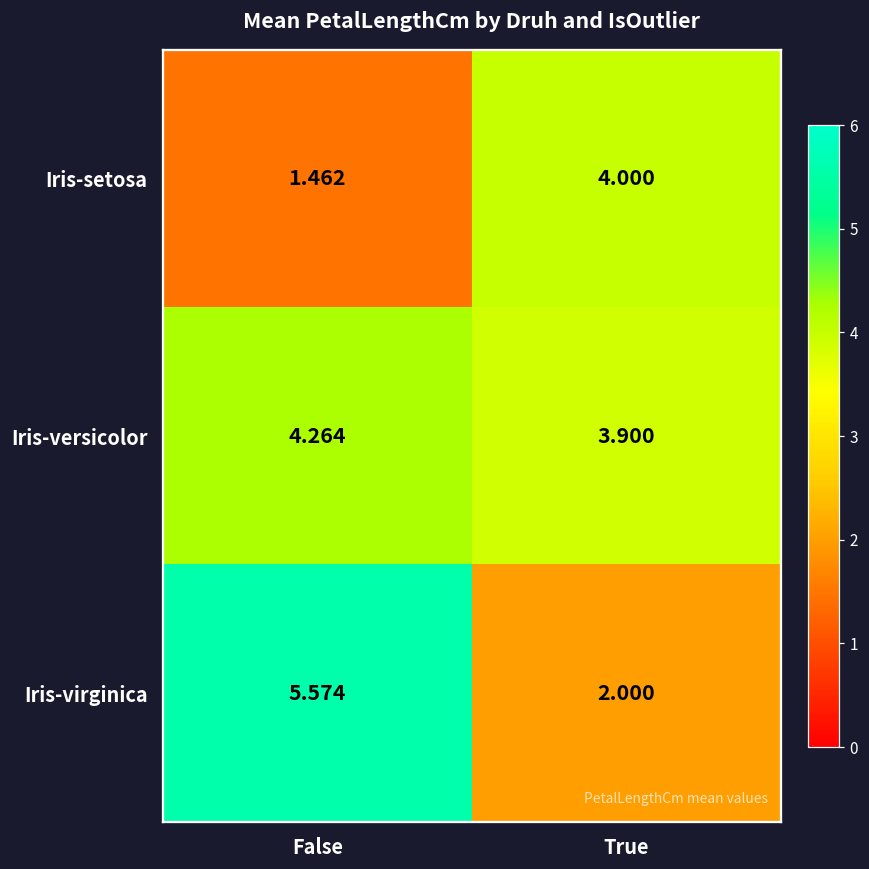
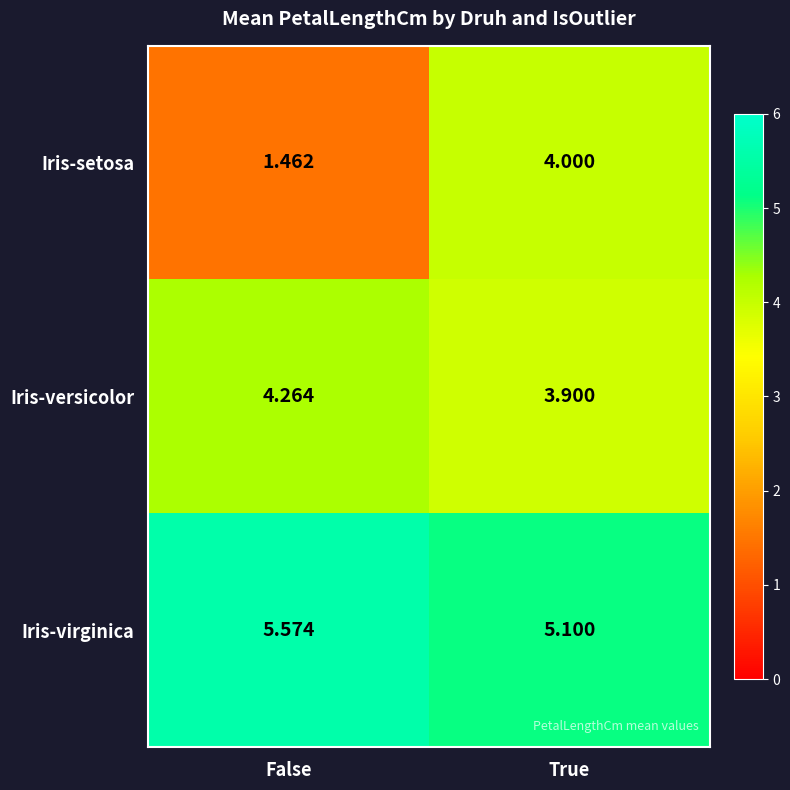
Iris-virginica, True: 2.000 -> 5.100
